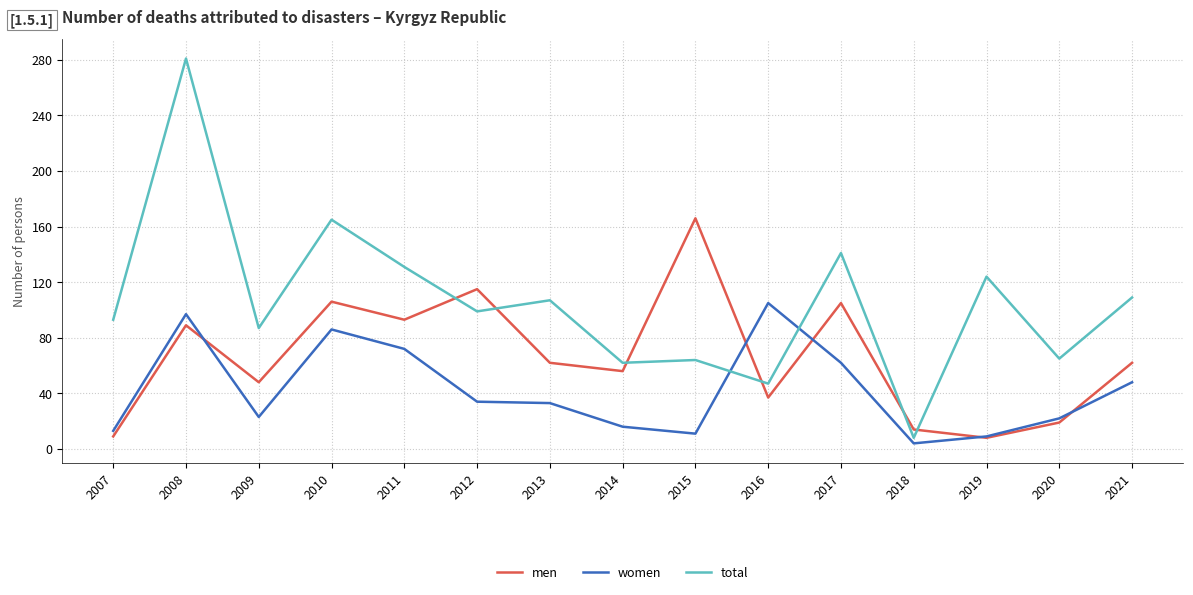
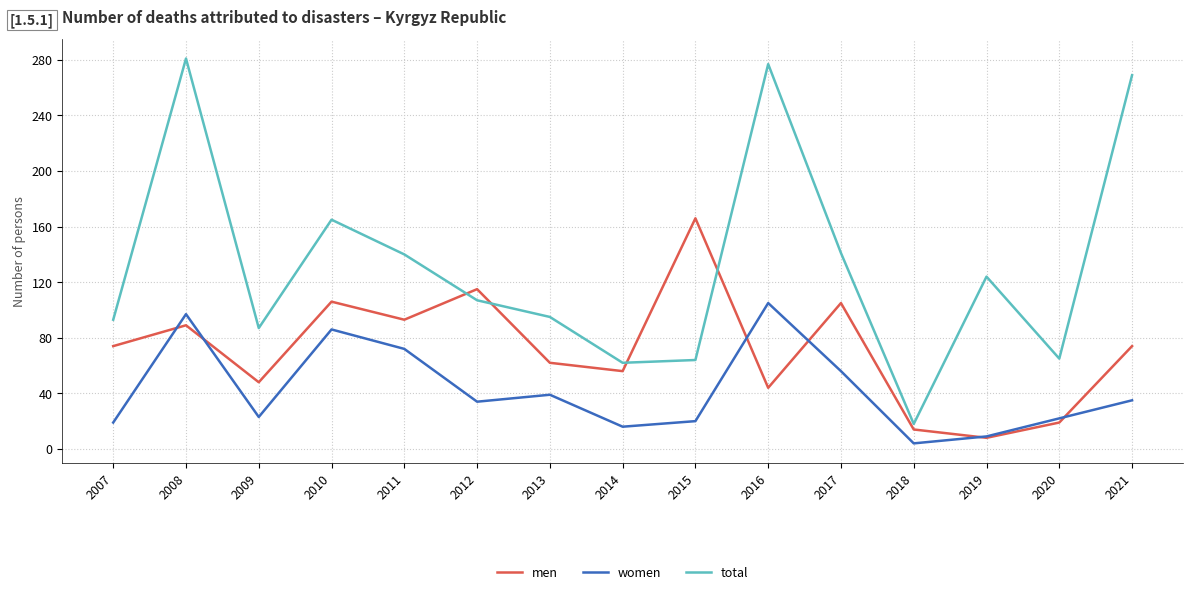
men, 2007: 9 -> 74
women, 2007: 13 -> 19
total, 2011: 131 -> 140
total, 2012: 99 -> 107
women, 2013: 33 -> 39
total, 2013: 107 -> 95
women, 2015: 11 -> 20
men, 2016: 37 -> 44
total, 2016: 47 -> 277
women, 2017: 62 -> 56
total, 2018: 8 -> 18
men, 2021: 62 -> 74
women, 2021: 48 -> 35
total, 2021: 109 -> 269
